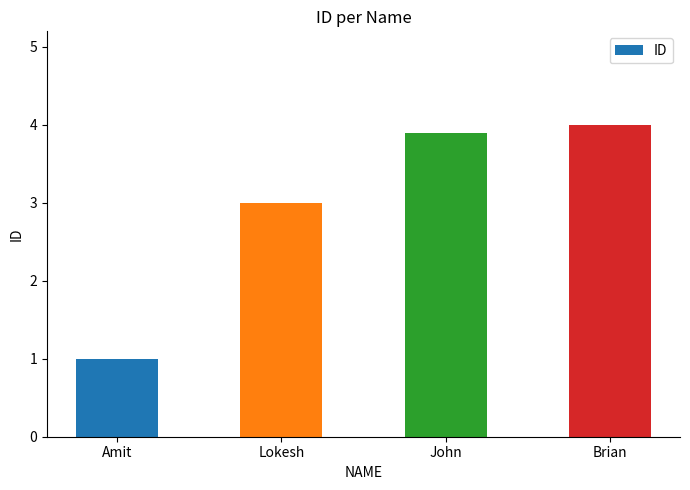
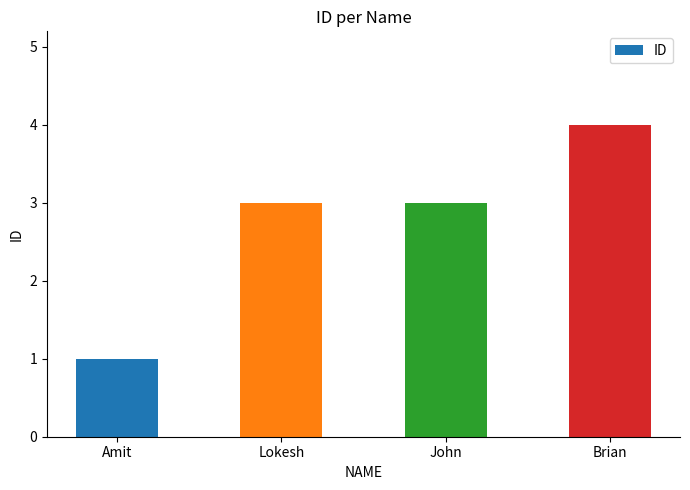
John: 3.9 -> 3.0
